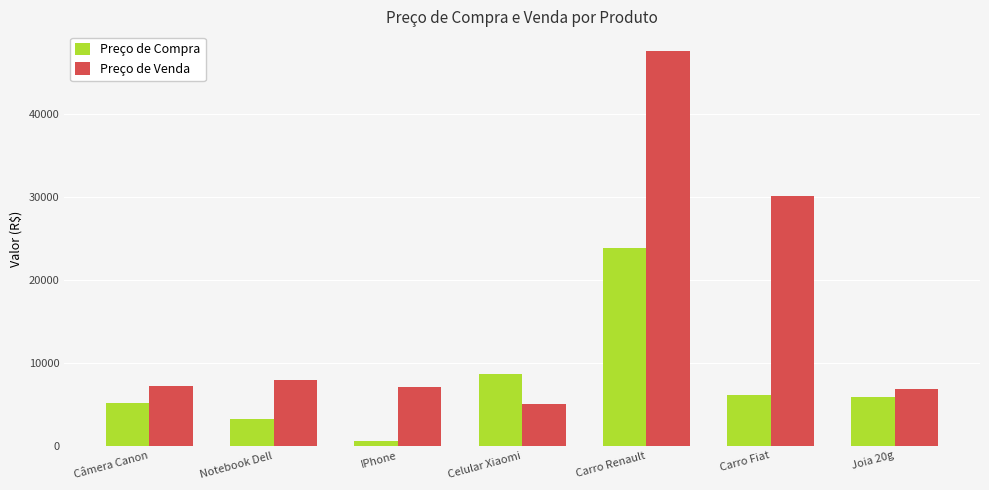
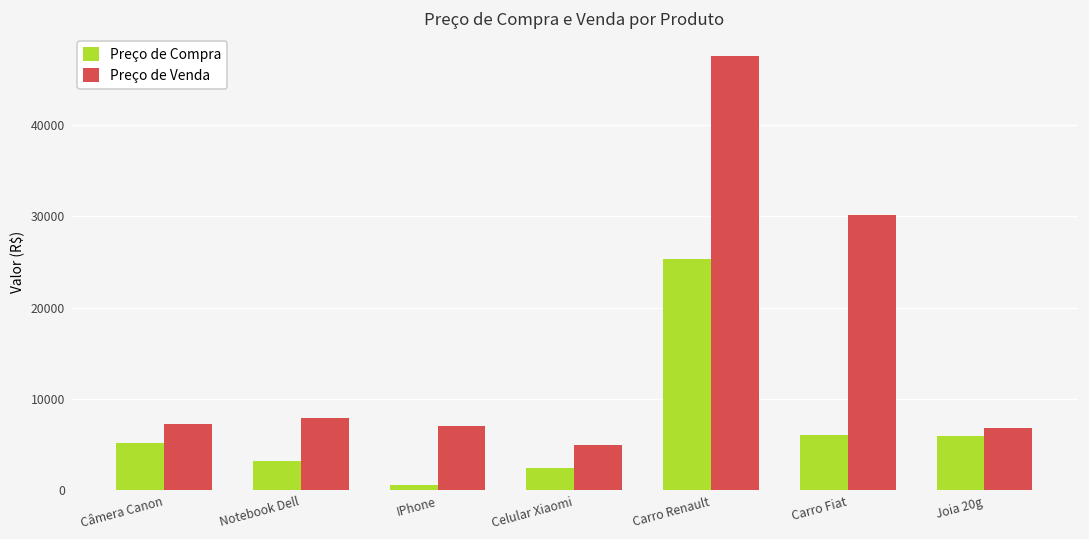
Preço de Compra, Celular Xiaomi: 9000 -> 2000
Preço de Compra, Carro Renault: 24000 -> 25000
